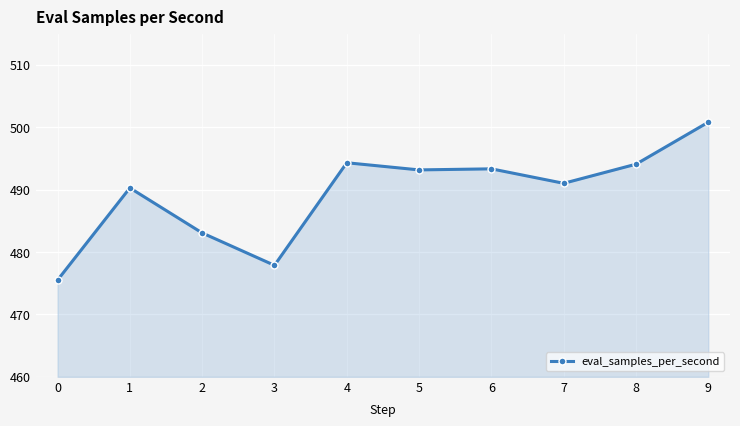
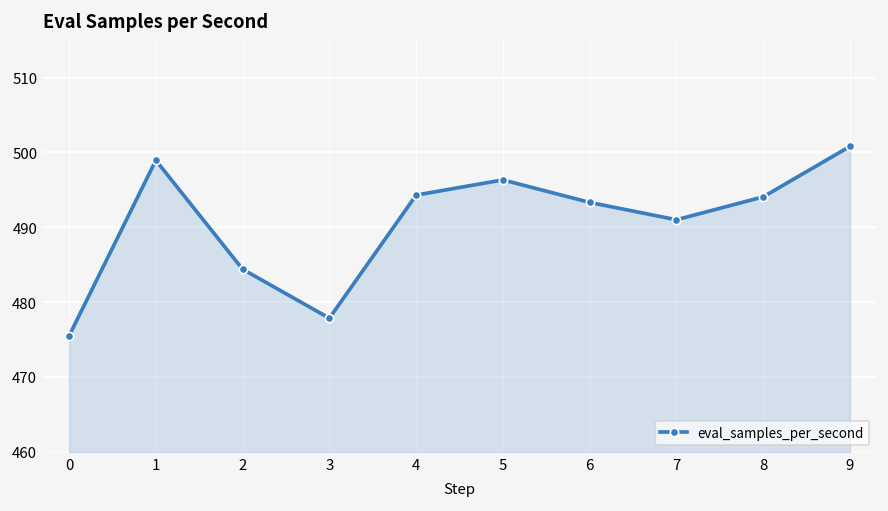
1: 490 -> 499
2: 483 -> 484
5: 493 -> 496
